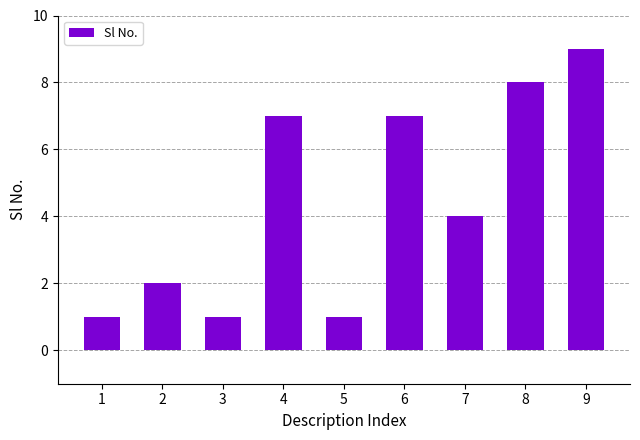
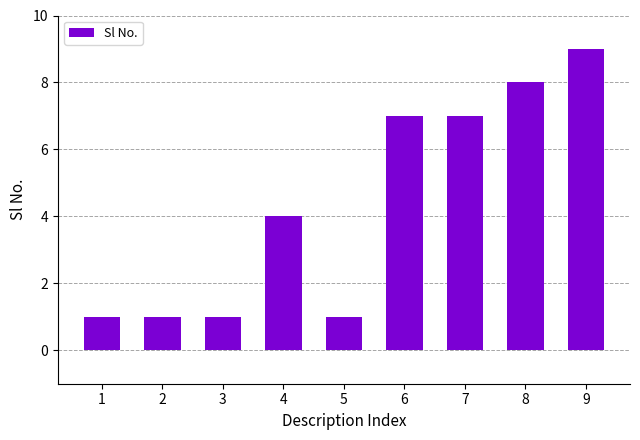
2: 2 -> 1
4: 7 -> 4
7: 4 -> 7
